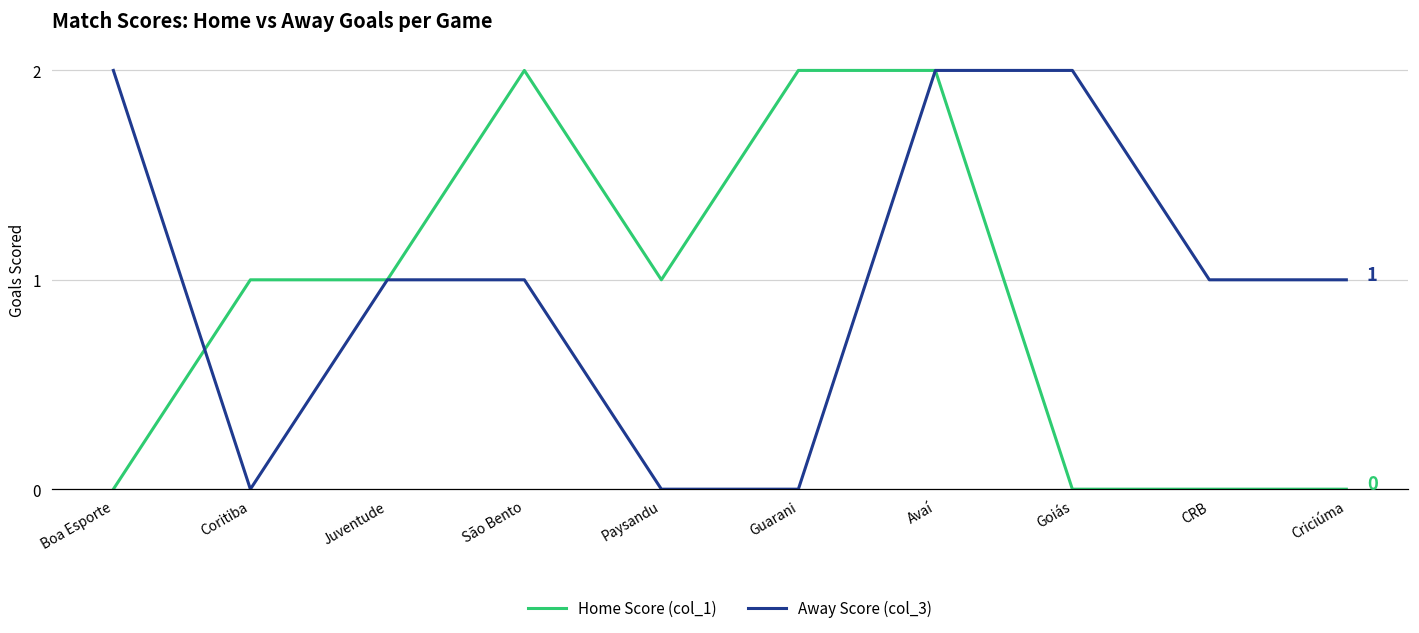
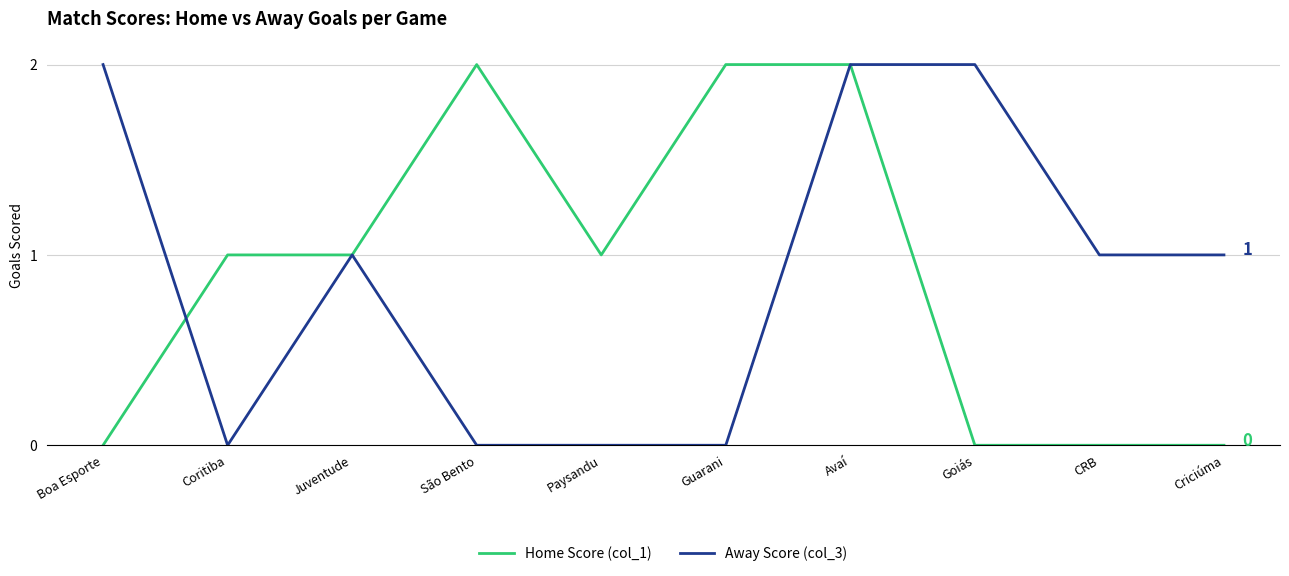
Away Score (col_3), São Bento: 1 -> 0
